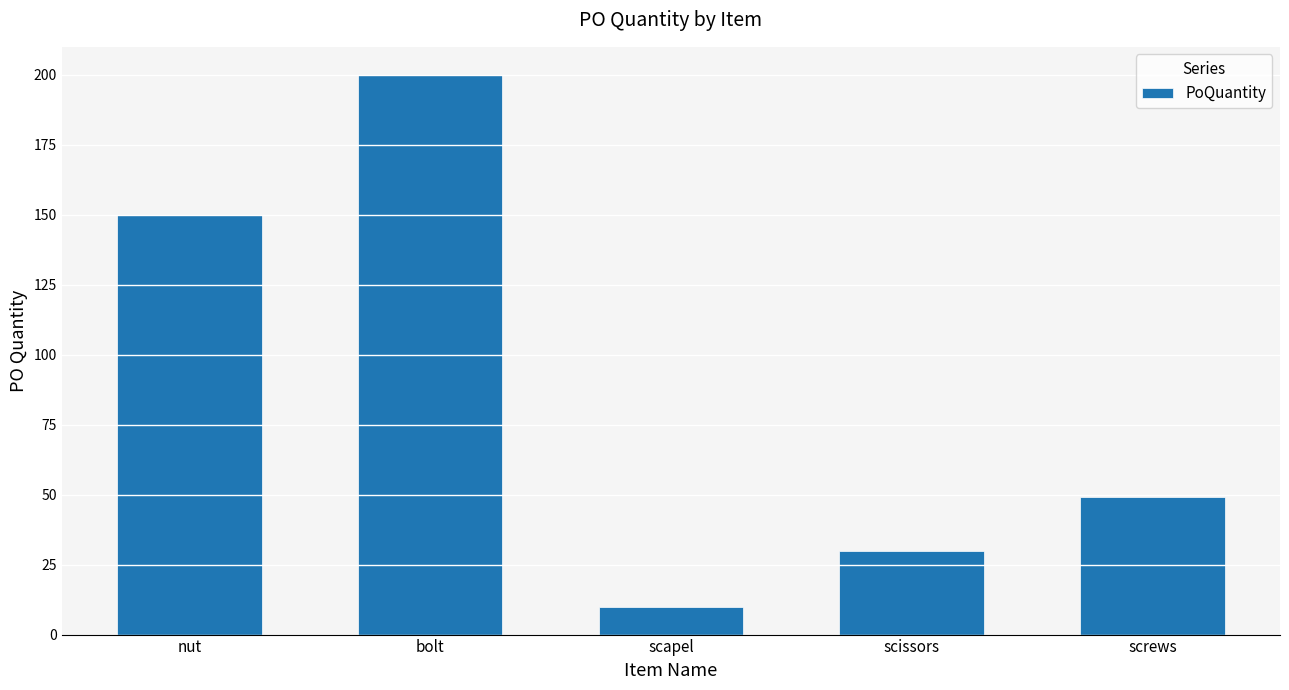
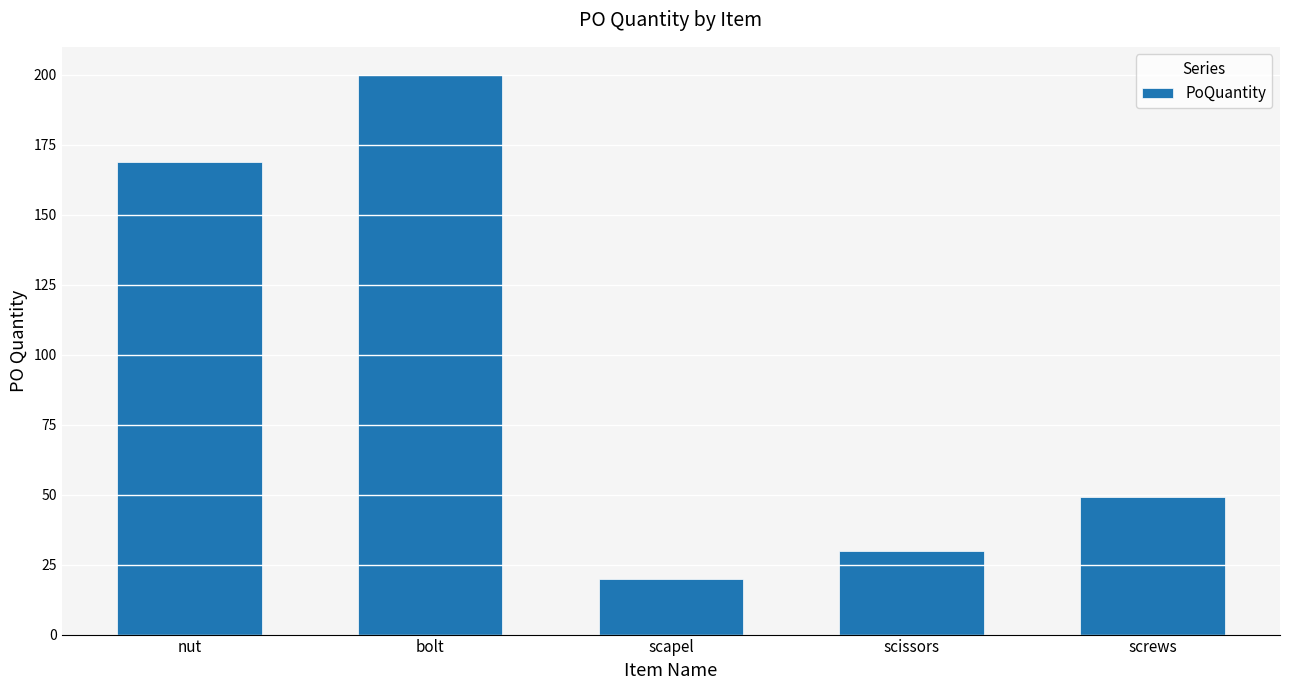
nut: 150 -> 169
scapel: 10 -> 20
